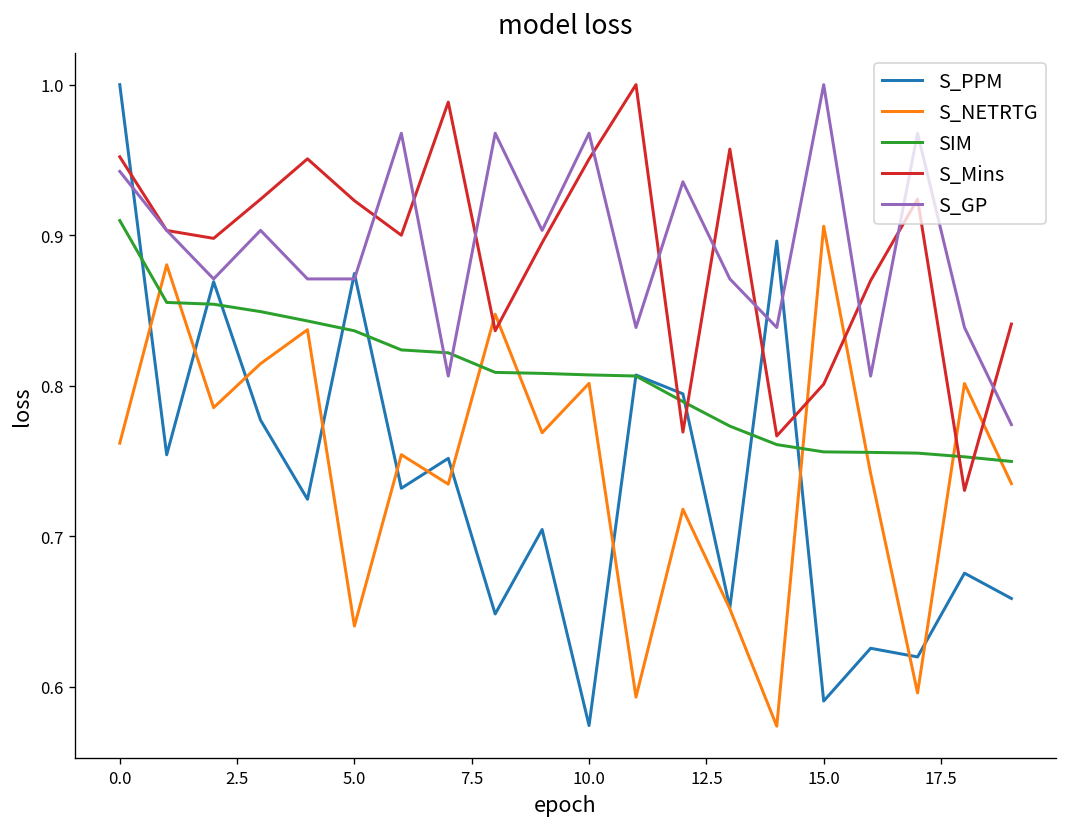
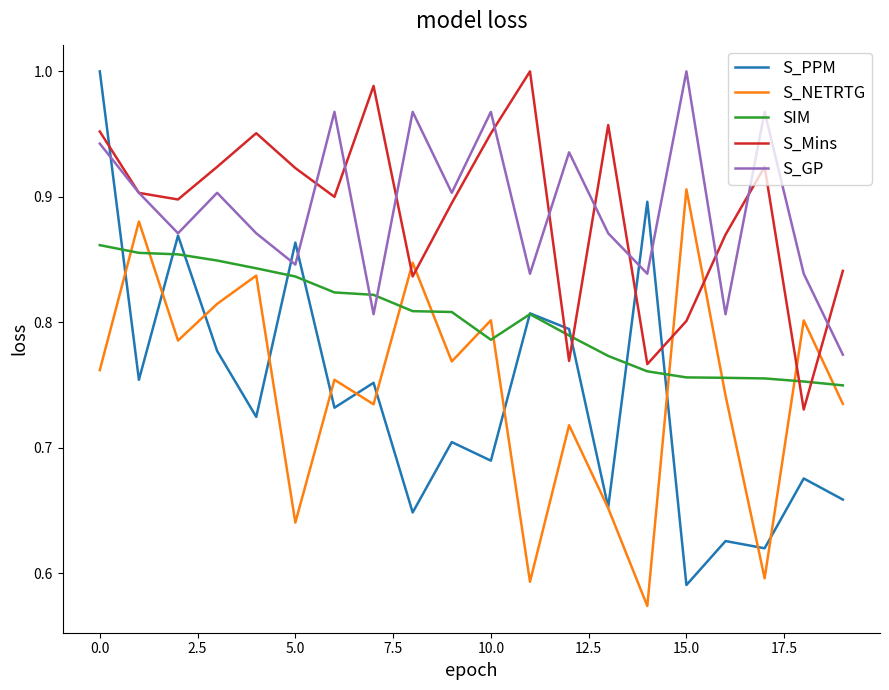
SIM, 0.0: 0.910 -> 0.862
S_PPM, 5.0: 0.875 -> 0.864
S_GP, 5.0: 0.871 -> 0.846
S_PPM, 10.0: 0.574 -> 0.690
SIM, 10.0: 0.807 -> 0.786
